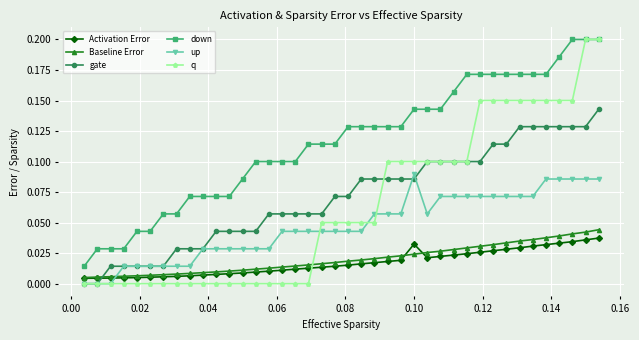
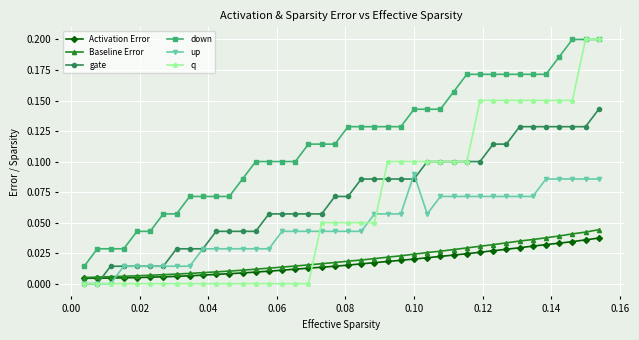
Activation Error, 0.10: 0.032 -> 0.020
